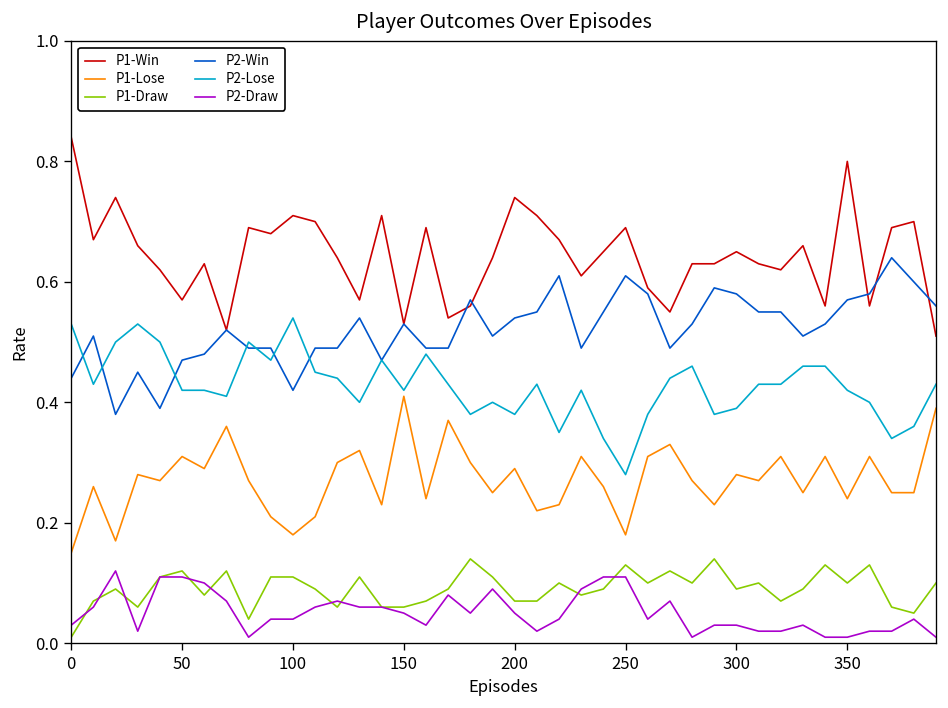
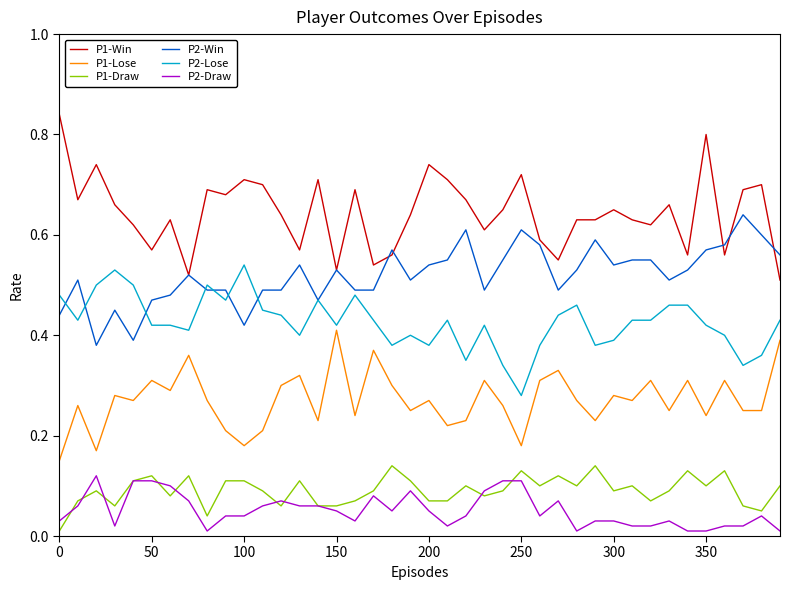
P2-Lose, 0: 0.53 -> 0.48
P1-Lose, 200: 0.29 -> 0.27
P1-Win, 250: 0.69 -> 0.72
P2-Win, 300: 0.58 -> 0.54
